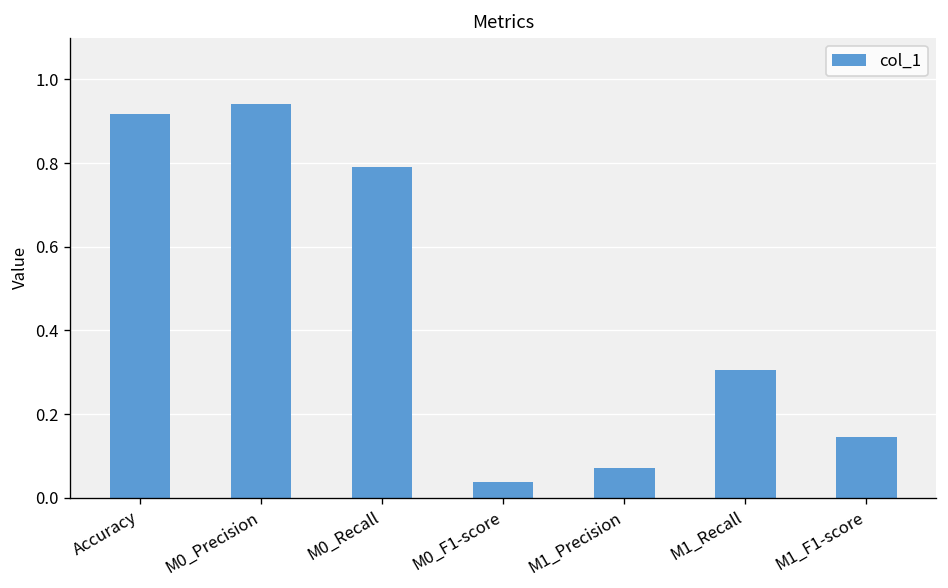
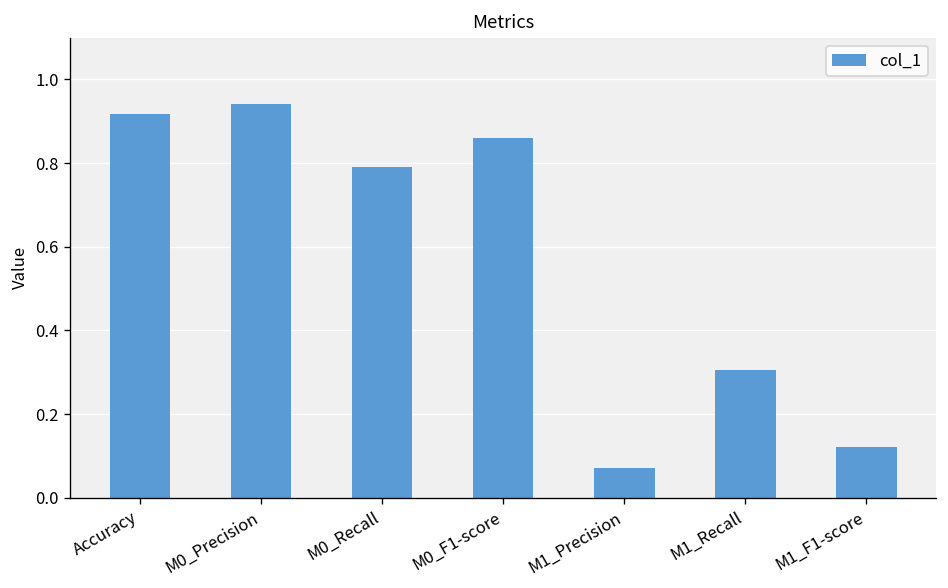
M0_F1-score: 0.04 -> 0.86
M1_F1-score: 0.15 -> 0.12
